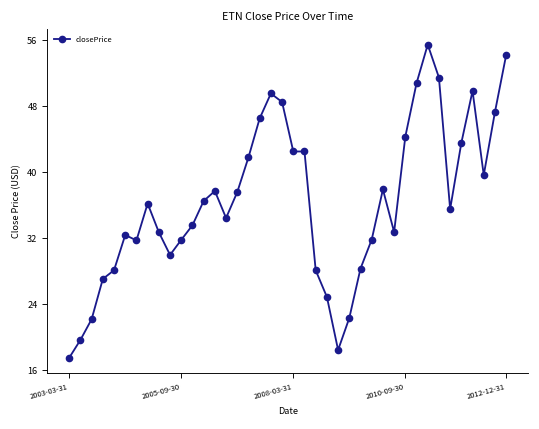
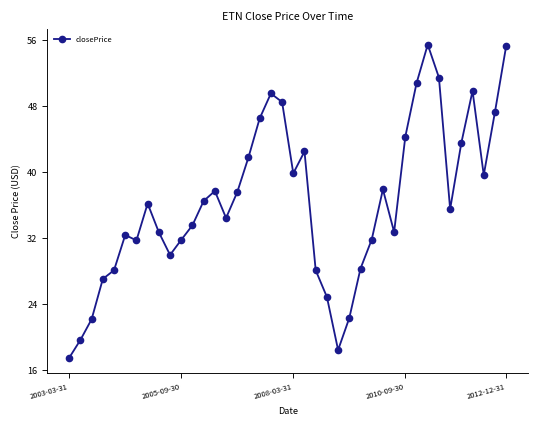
2008-03-31: 42 -> 40
2012-12-31: 54 -> 55
